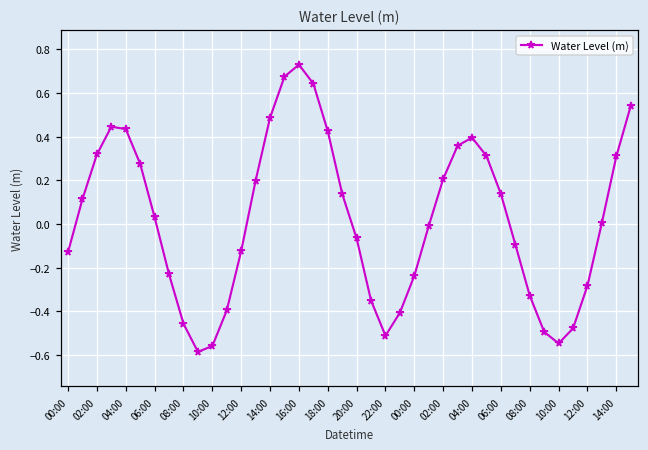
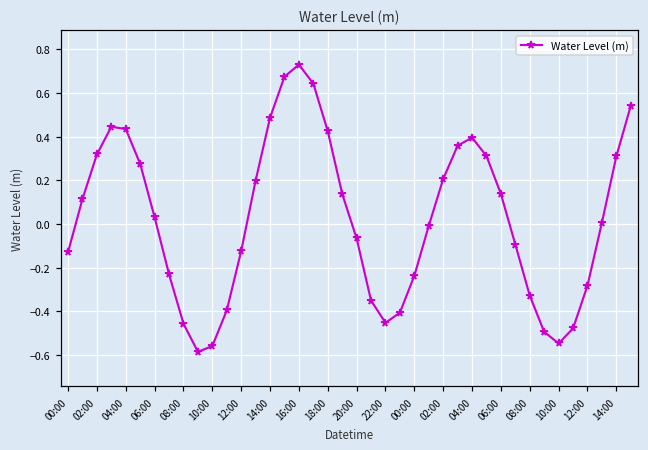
22:00: -0.51 -> -0.45
